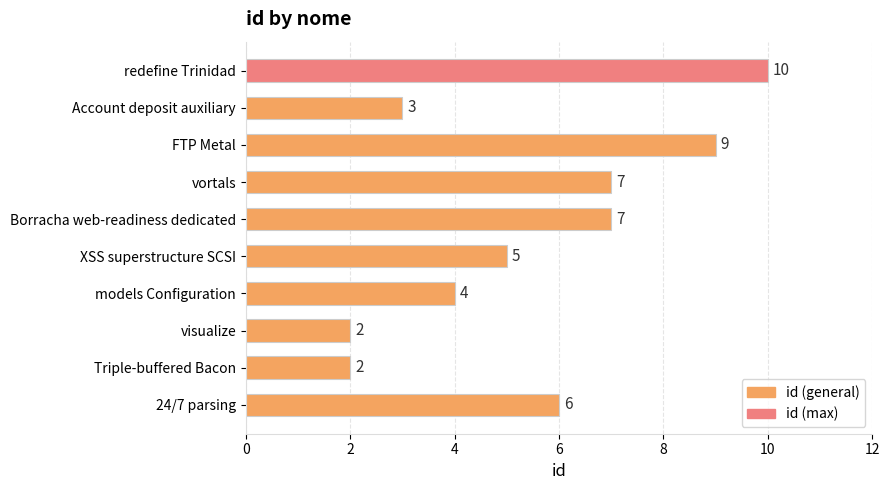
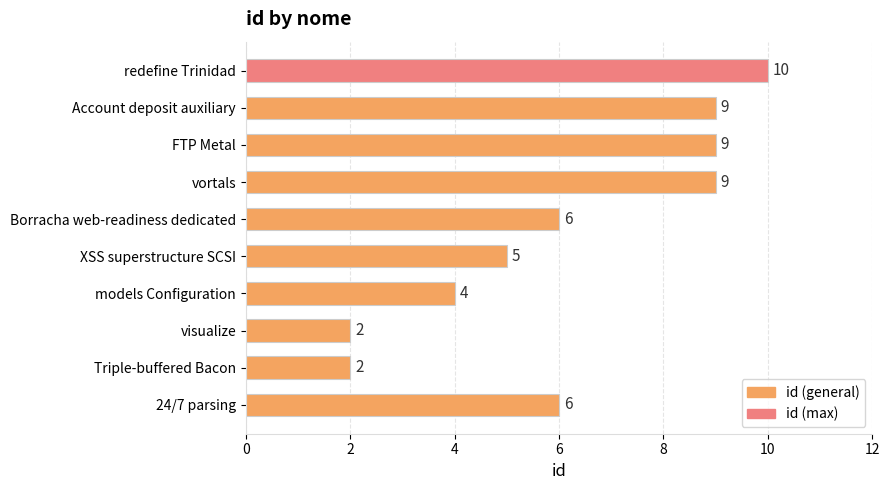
Account deposit auxiliary: 3 -> 9
vortals: 7 -> 9
Borracha web-readiness dedicated: 7 -> 6
